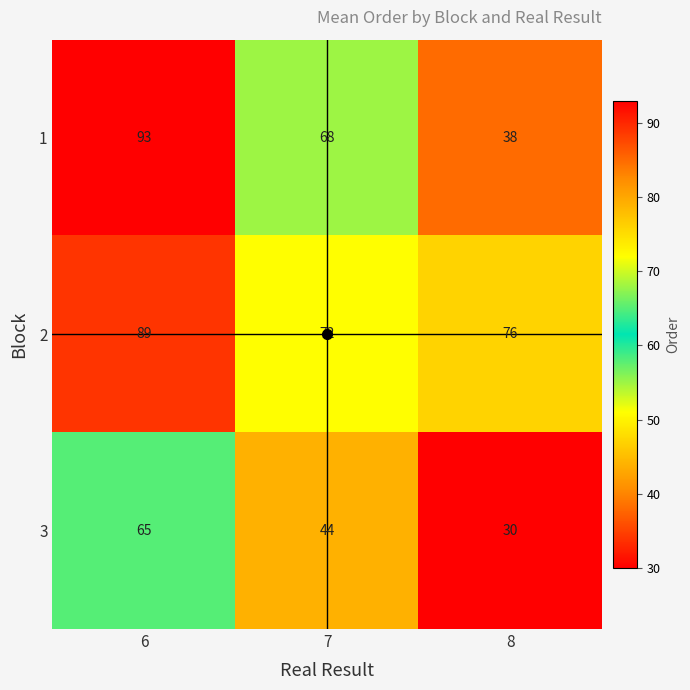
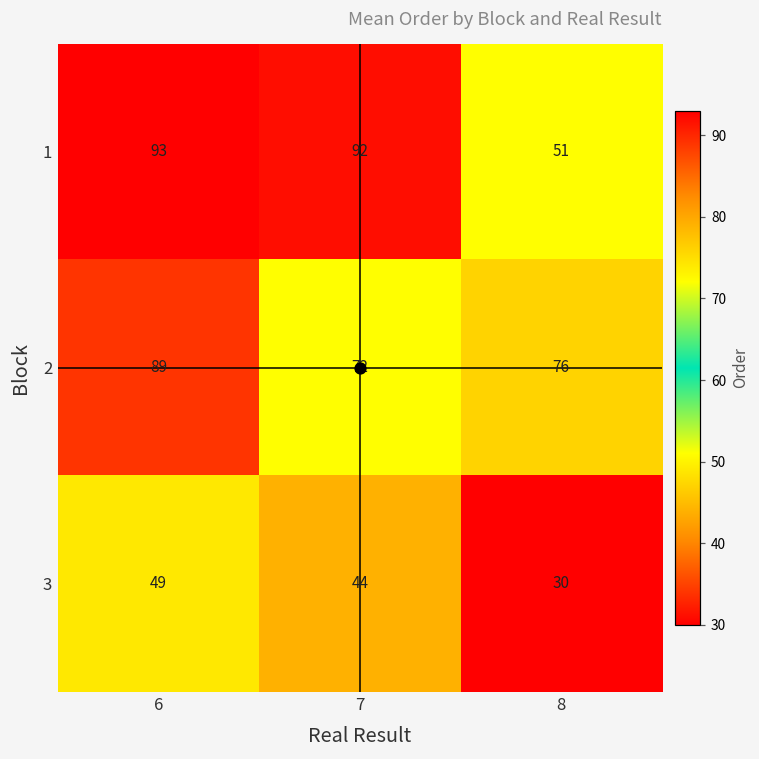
1, 7: 68 -> 92
1, 8: 38 -> 51
3, 6: 65 -> 49
